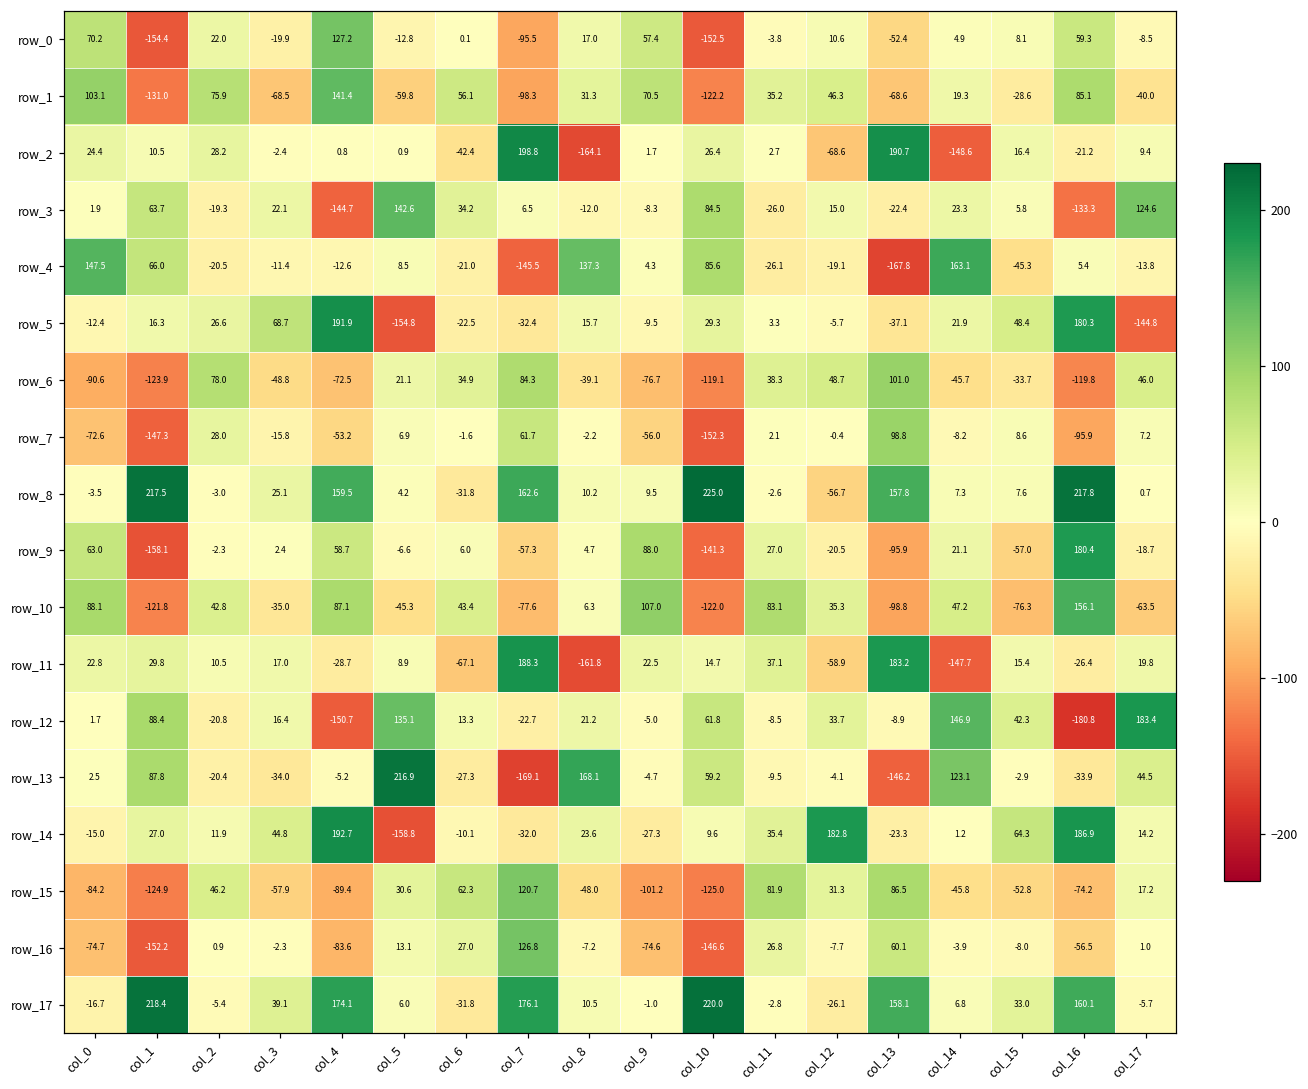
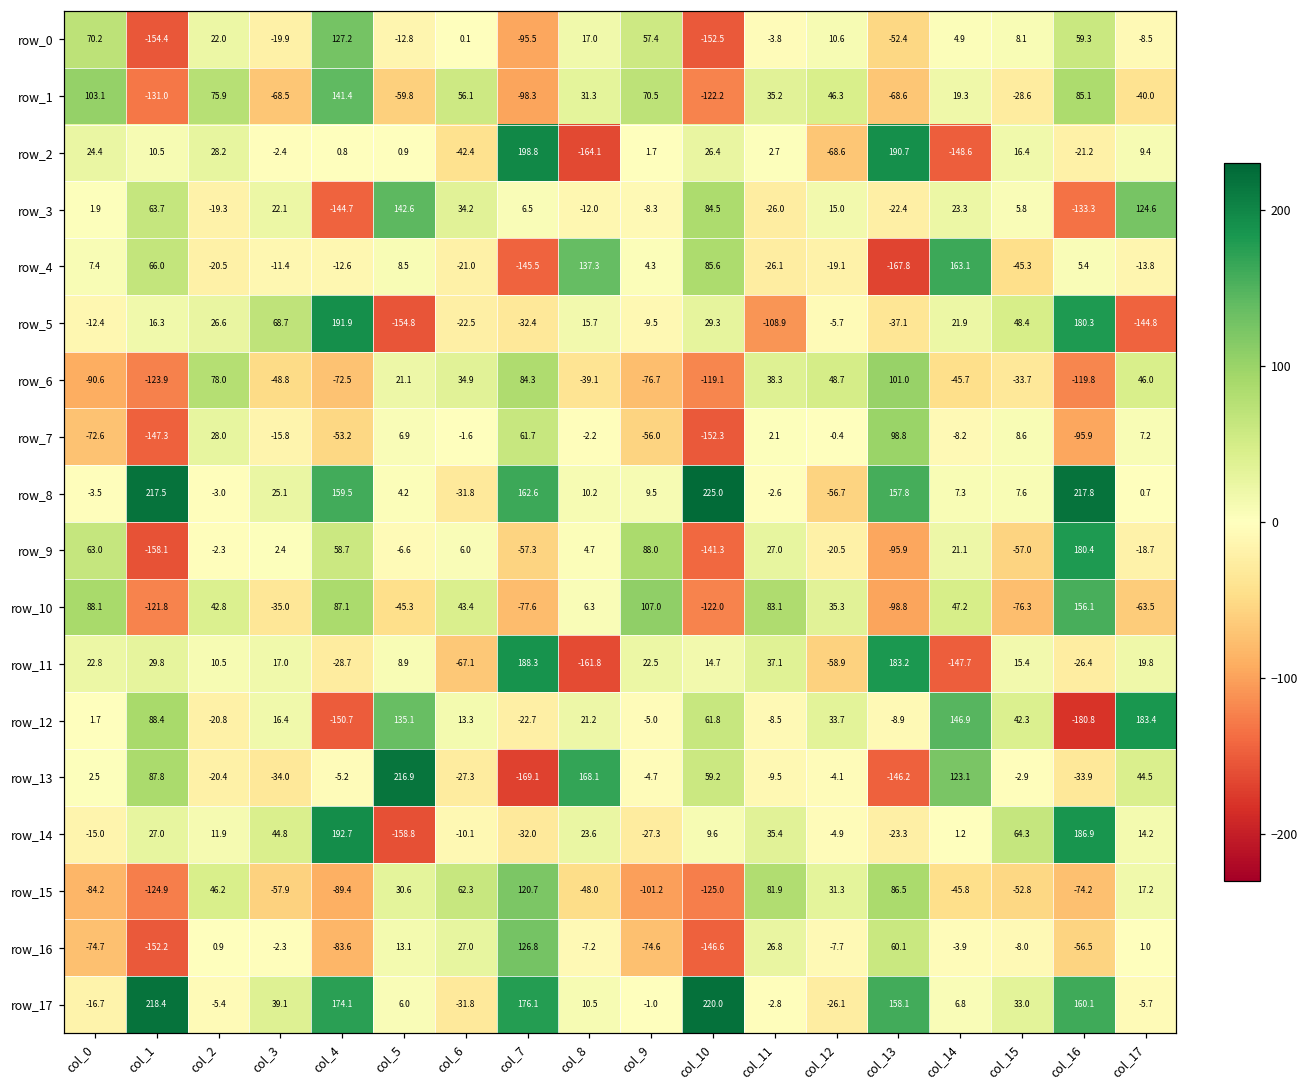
row_4, col_0: 147.5 -> 7.4
row_5, col_11: 3.3 -> -108.9
row_14, col_12: 182.8 -> -4.9
